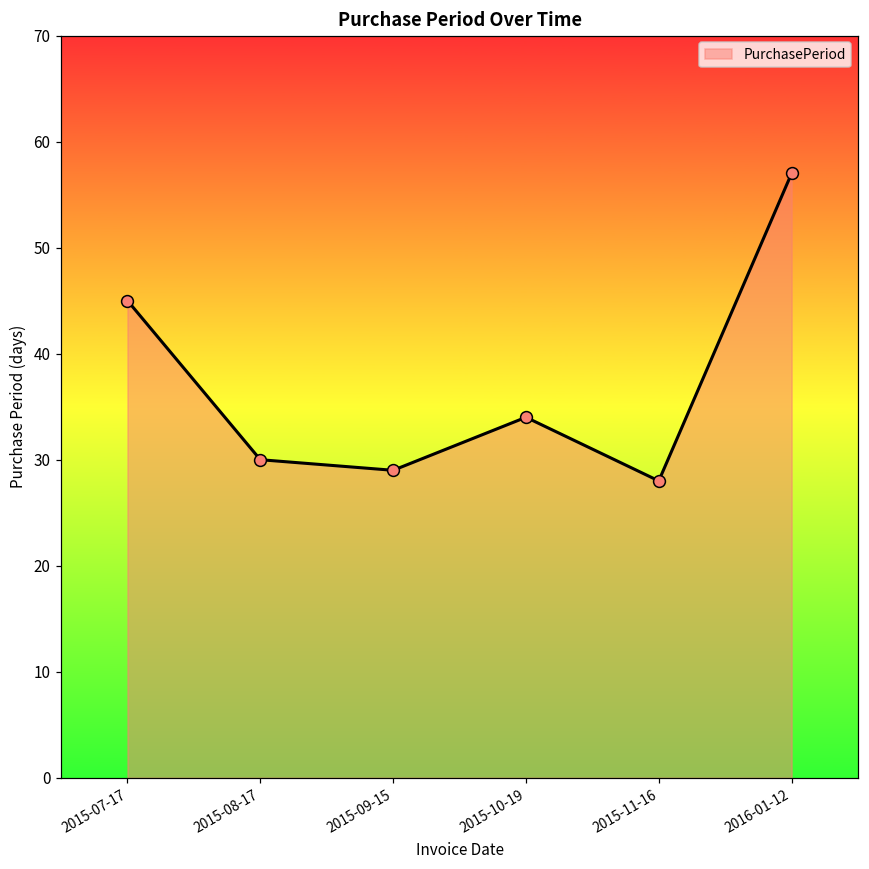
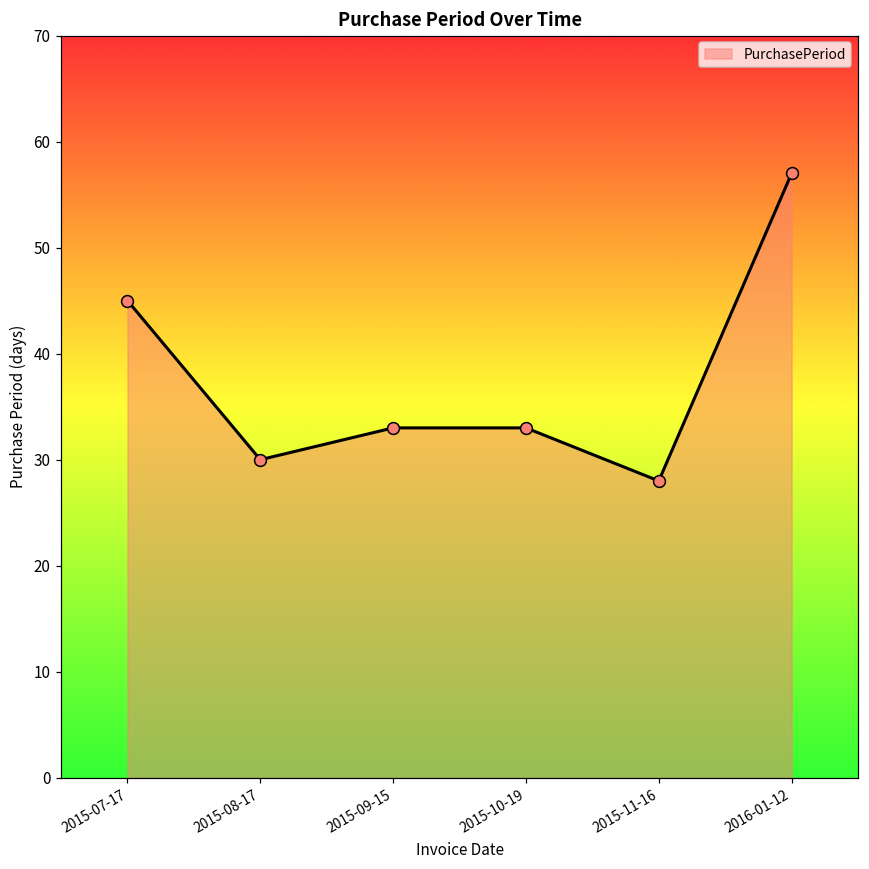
2015-09-15: 29 -> 33
2015-10-19: 34 -> 33
